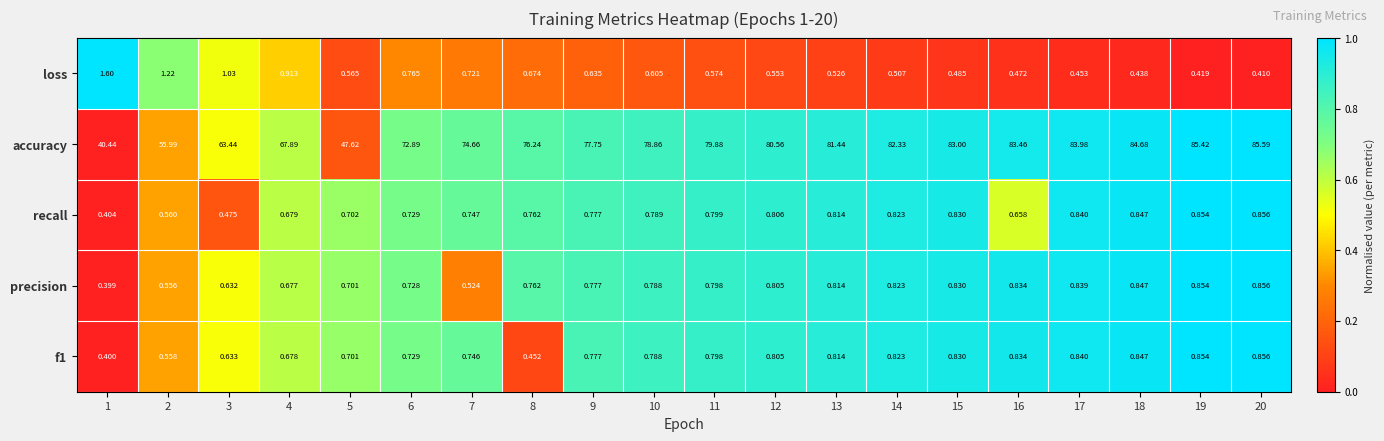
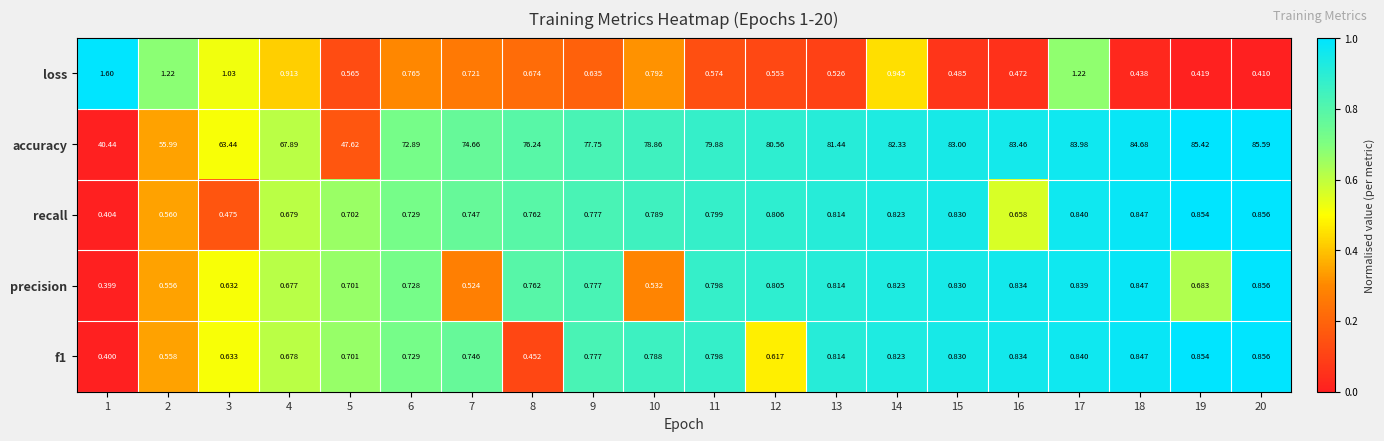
loss, 10: 0.605 -> 0.792
loss, 14: 0.507 -> 0.945
loss, 17: 0.453 -> 1.22
precision, 10: 0.788 -> 0.532
precision, 19: 0.854 -> 0.683
f1, 12: 0.805 -> 0.617
